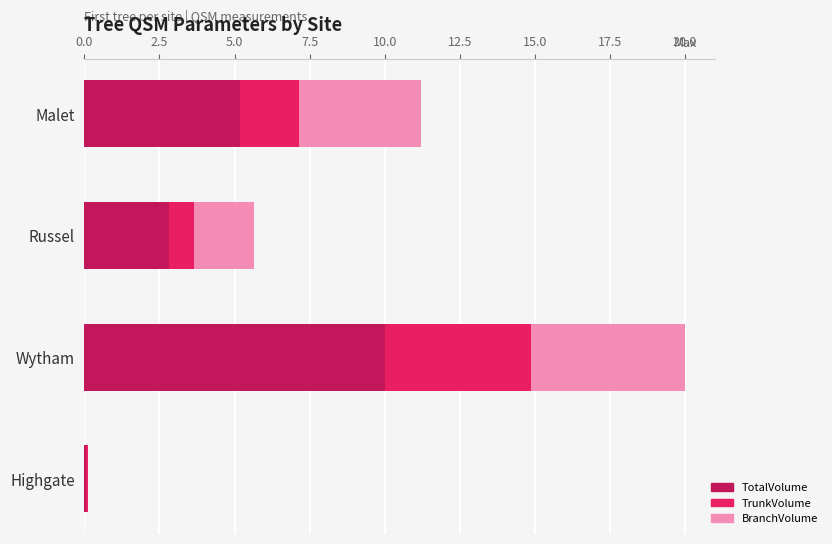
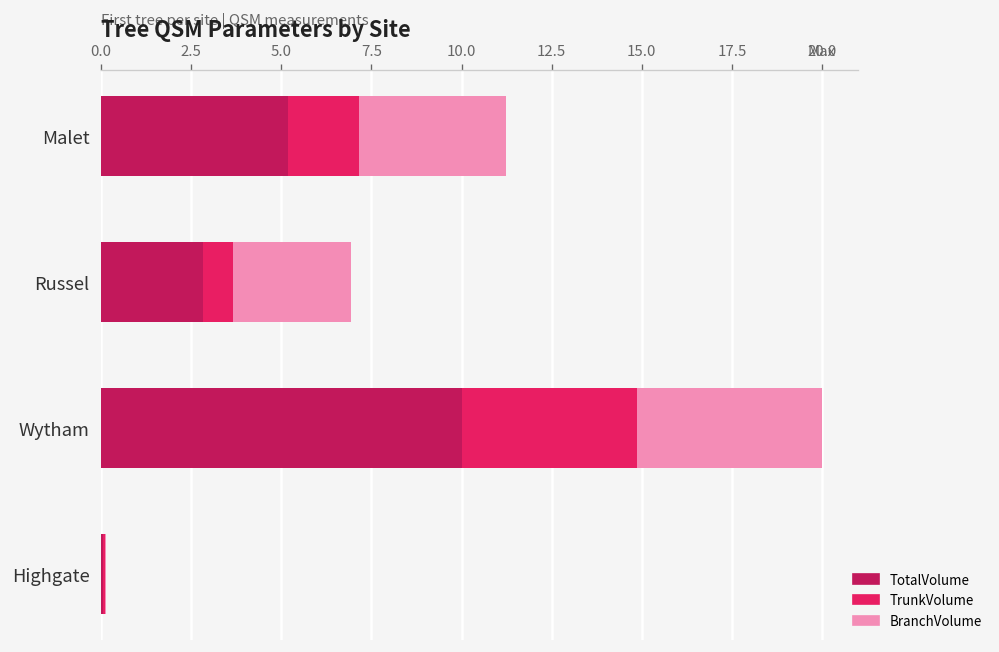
BranchVolume, Russel: 2.0 -> 3.3
